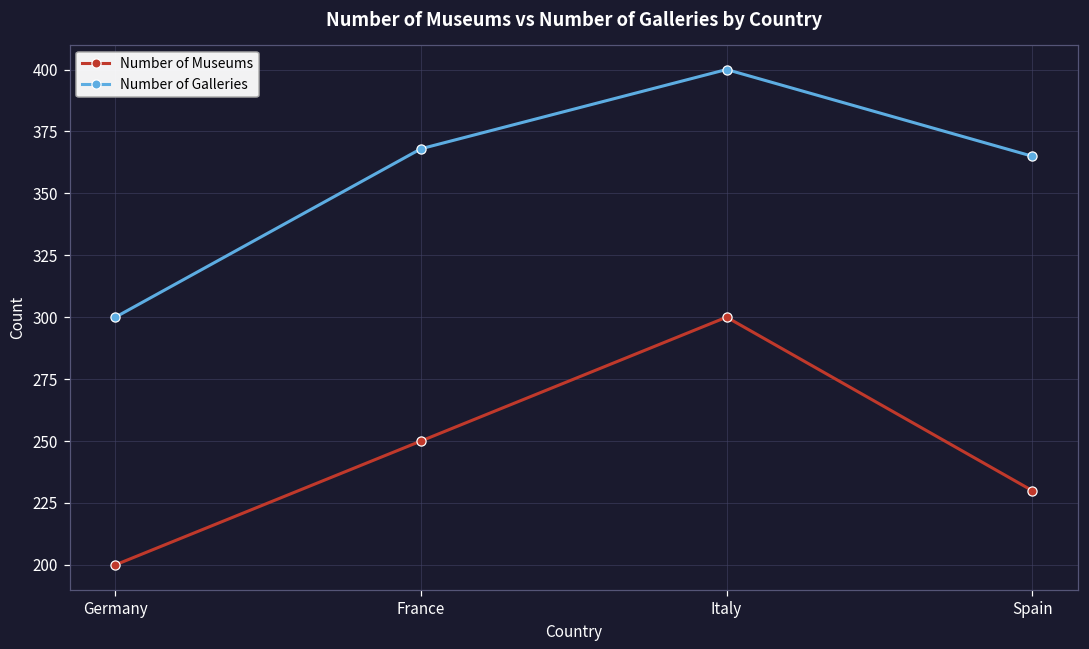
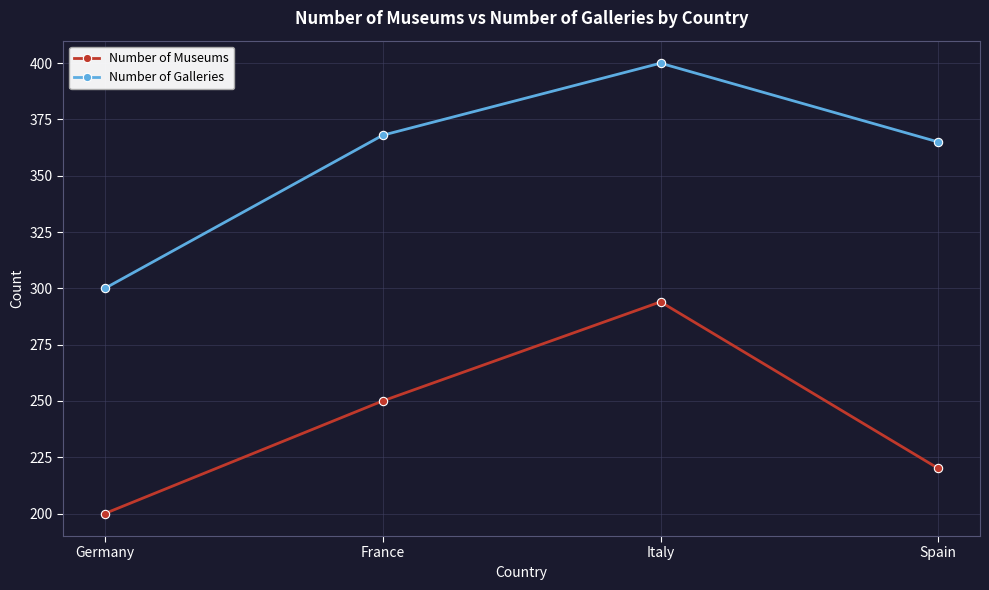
Number of Museums, Italy: 300 -> 294
Number of Museums, Spain: 230 -> 220
